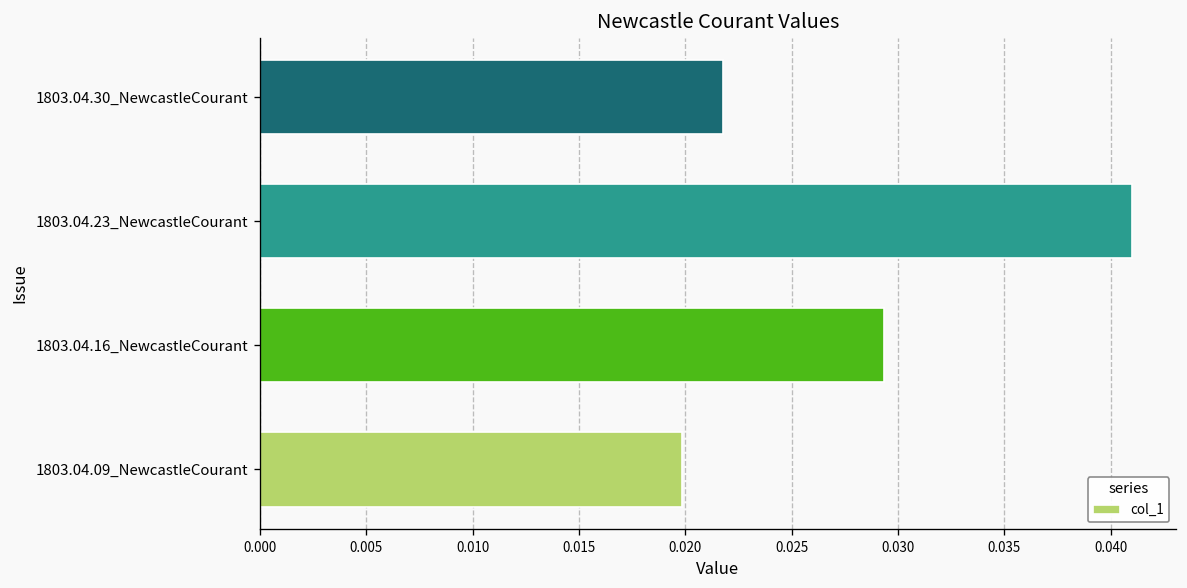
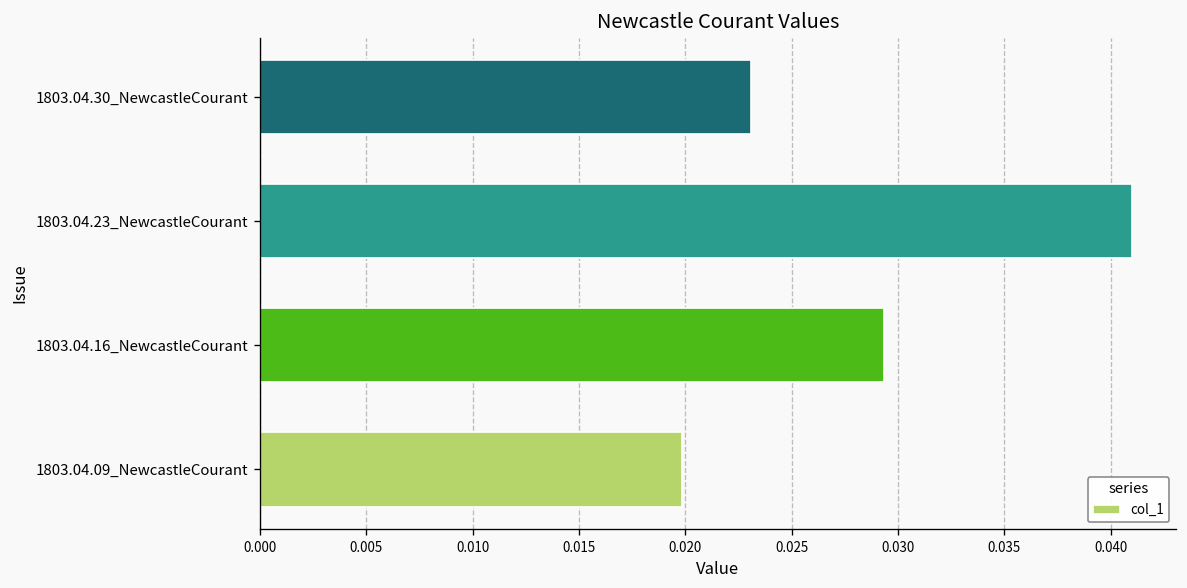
1803.04.30_NewcastleCourant: 0.0218 -> 0.0231
